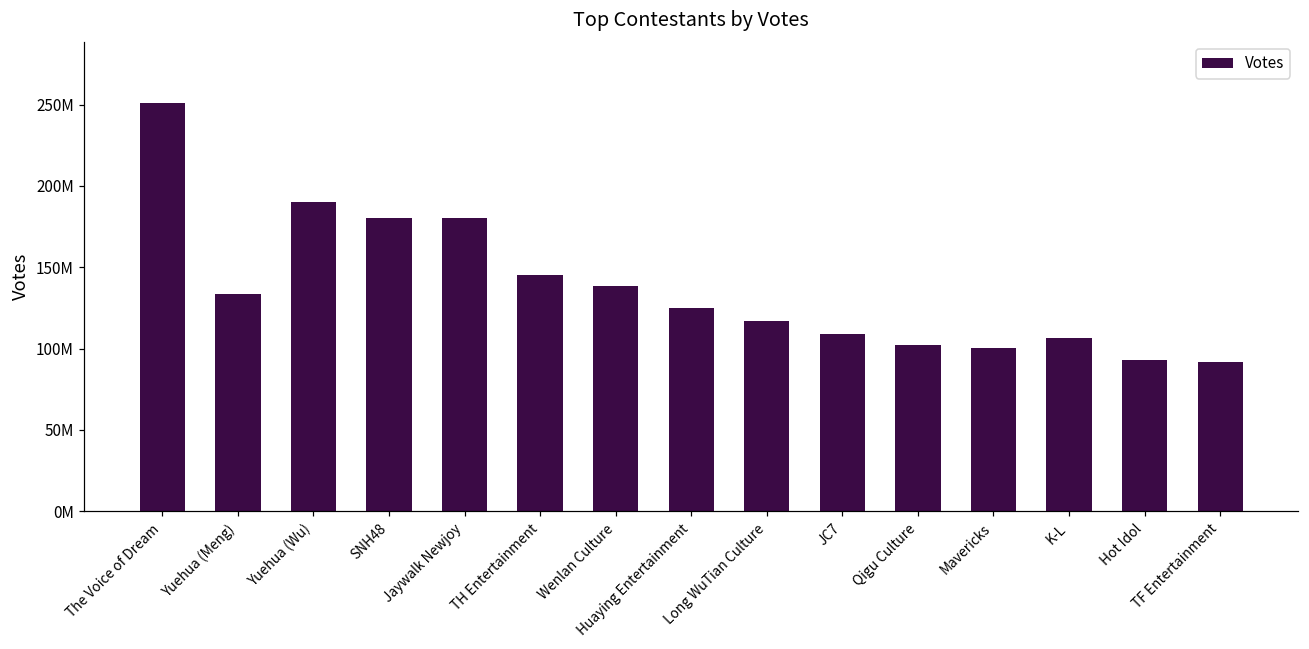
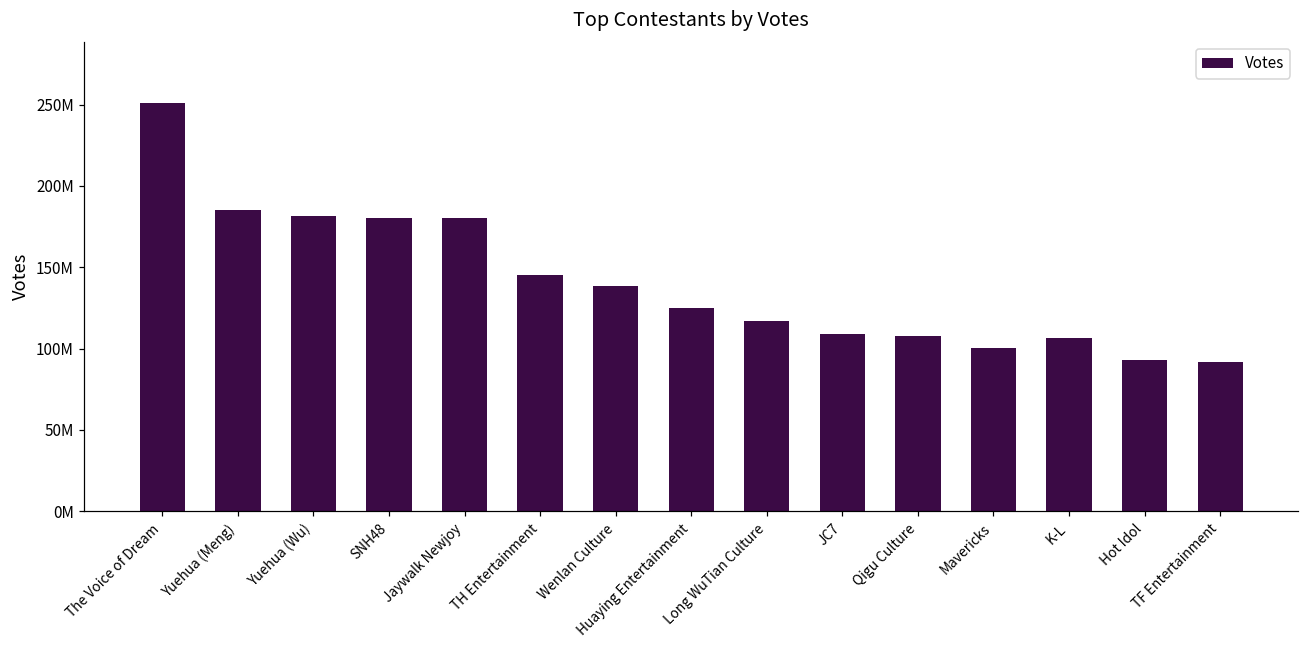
Yuehua (Meng): 133000000 -> 185000000
Yuehua (Wu): 190000000 -> 182000000
Qigu Culture: 102000000 -> 108000000
